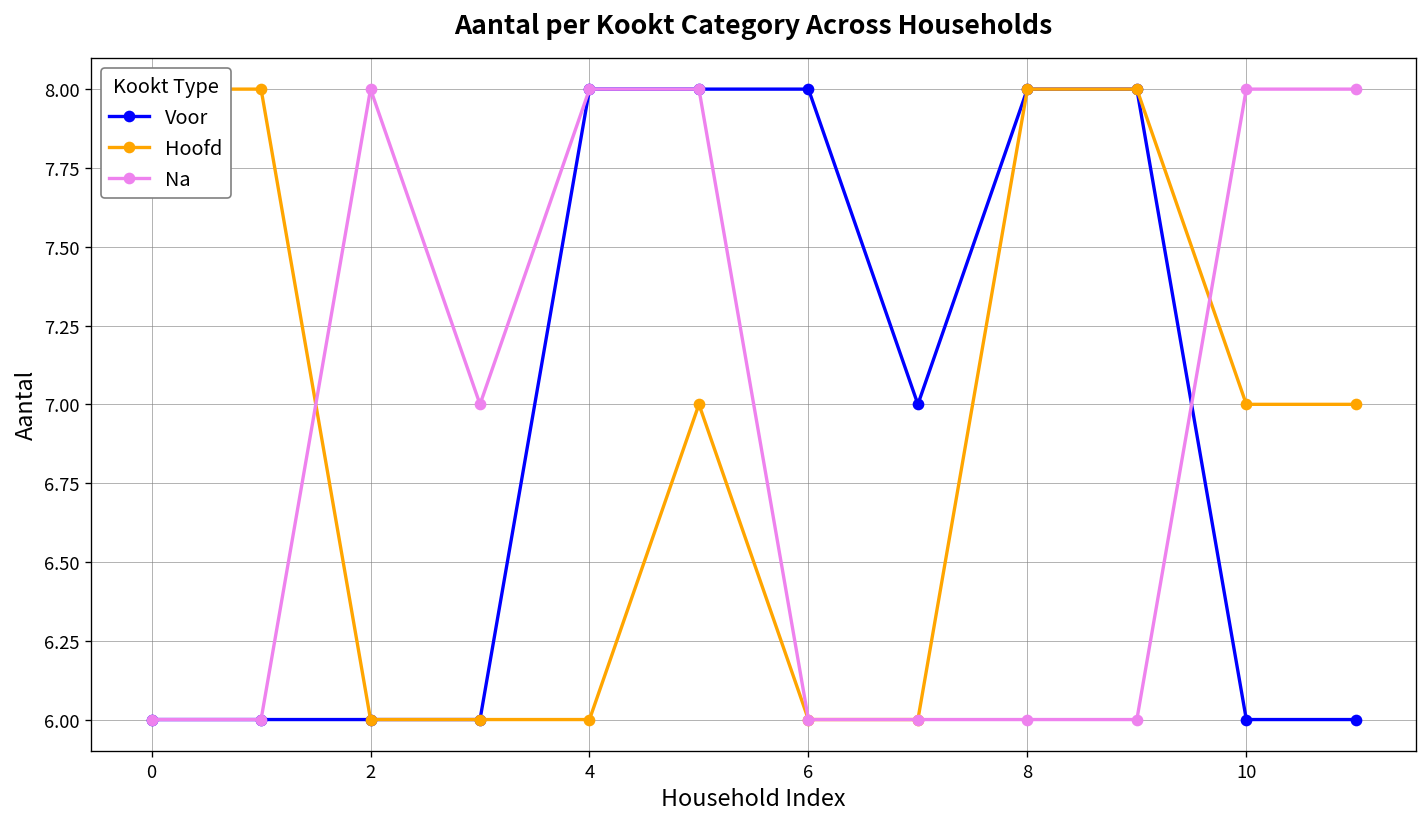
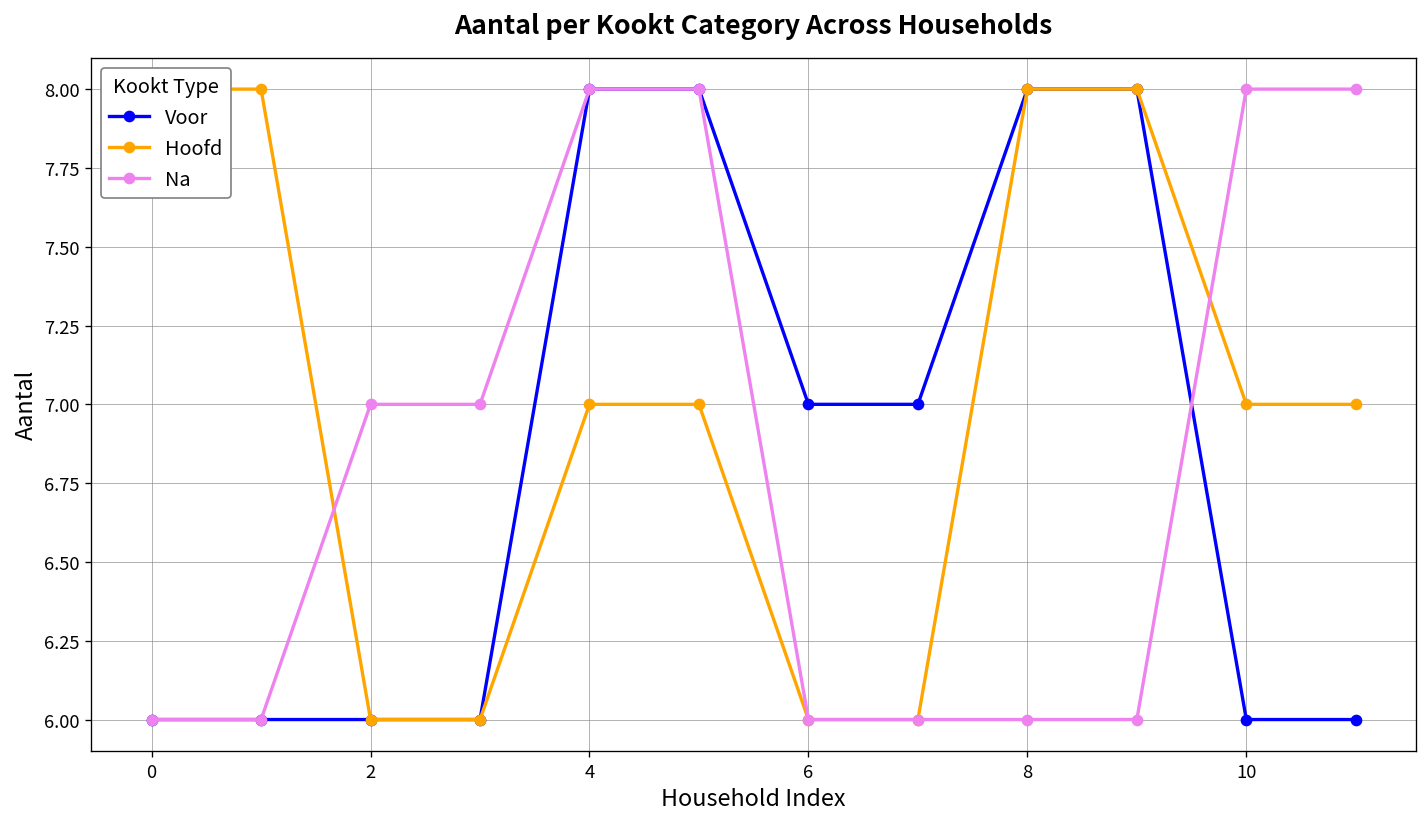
Na, 2: 8 -> 7
Hoofd, 4: 6 -> 7
Voor, 6: 8 -> 7
